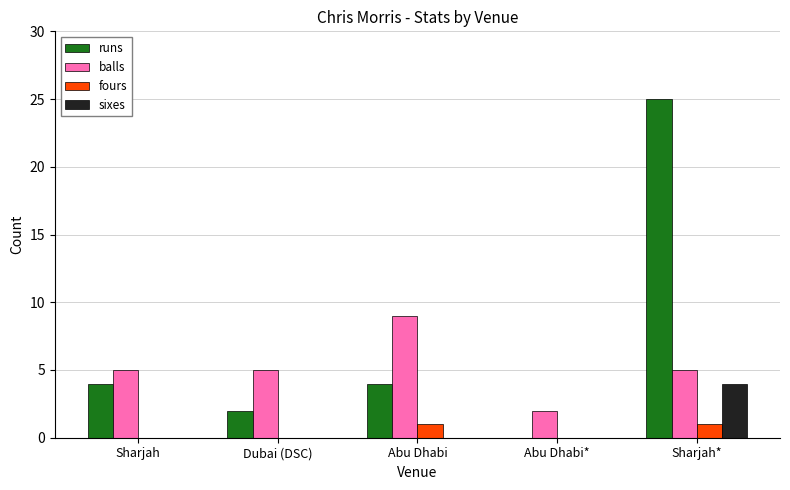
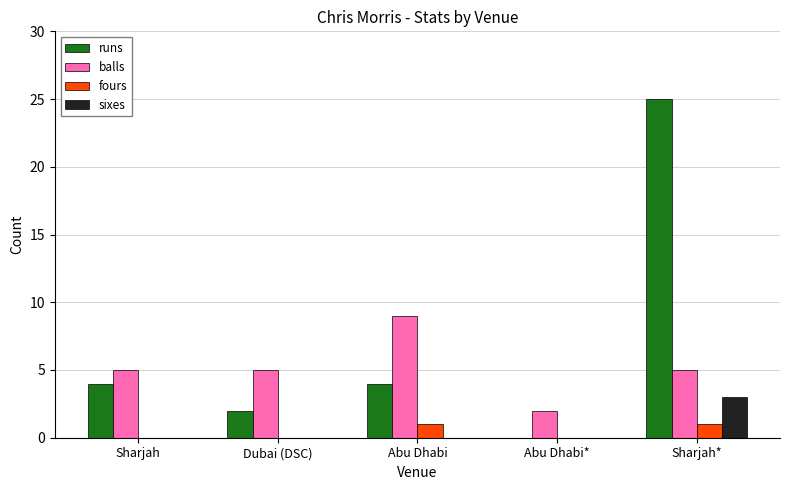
sixes, Sharjah*: 4 -> 3
